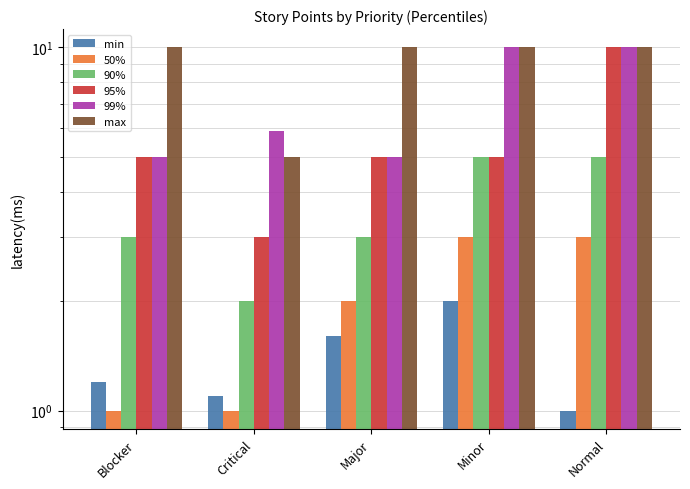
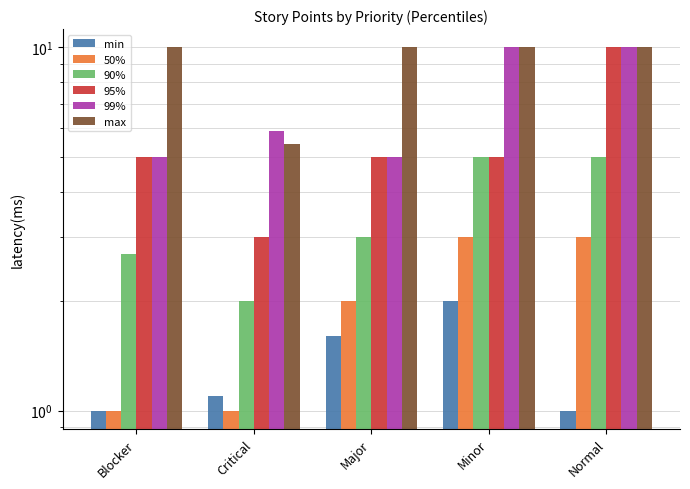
min, Blocker: 1.2 -> 1.0
90%, Blocker: 3.0 -> 2.7
max, Critical: 5.0 -> 5.4
